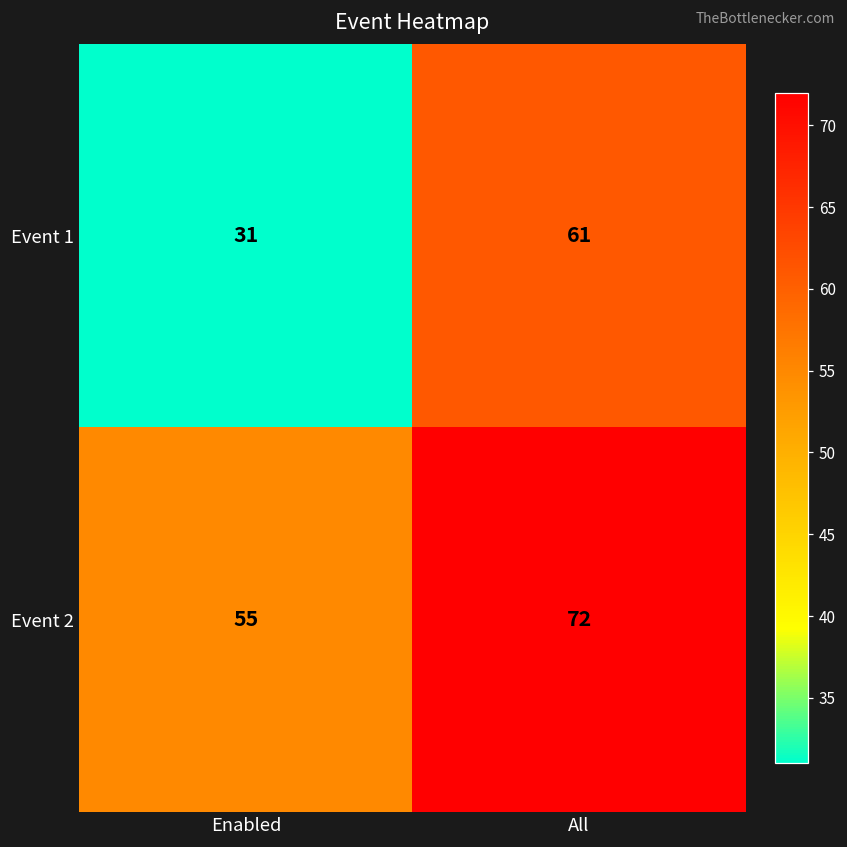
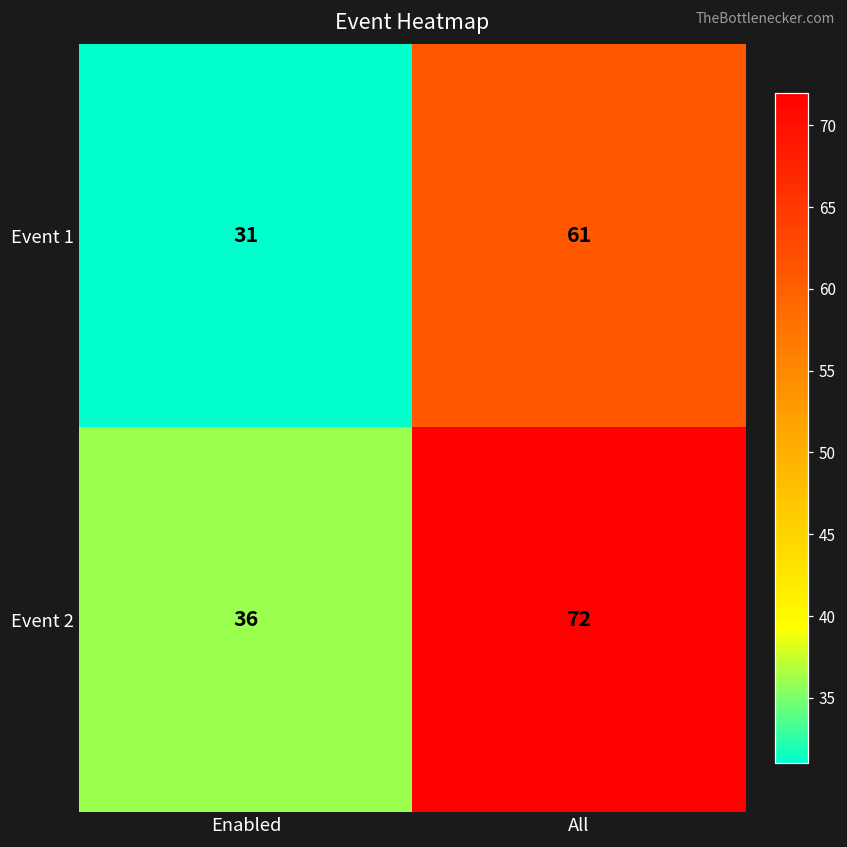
Event 2, Enabled: 55 -> 36
